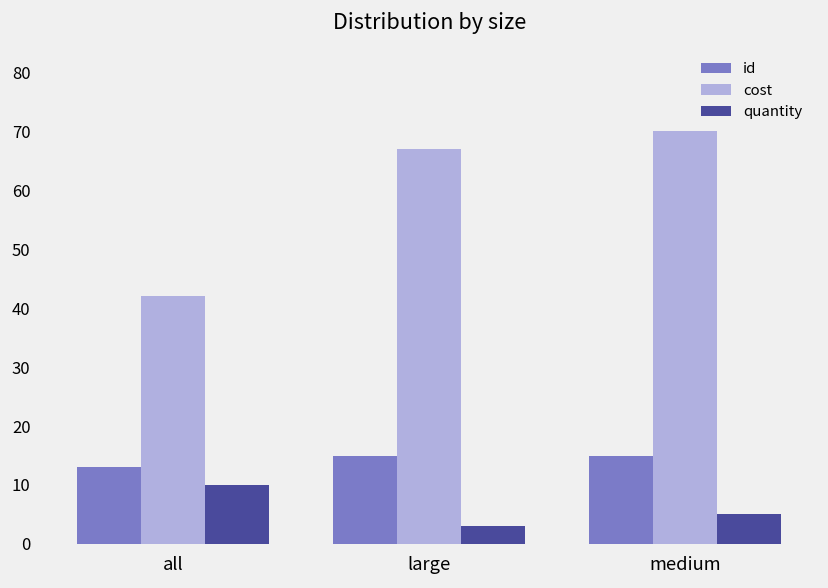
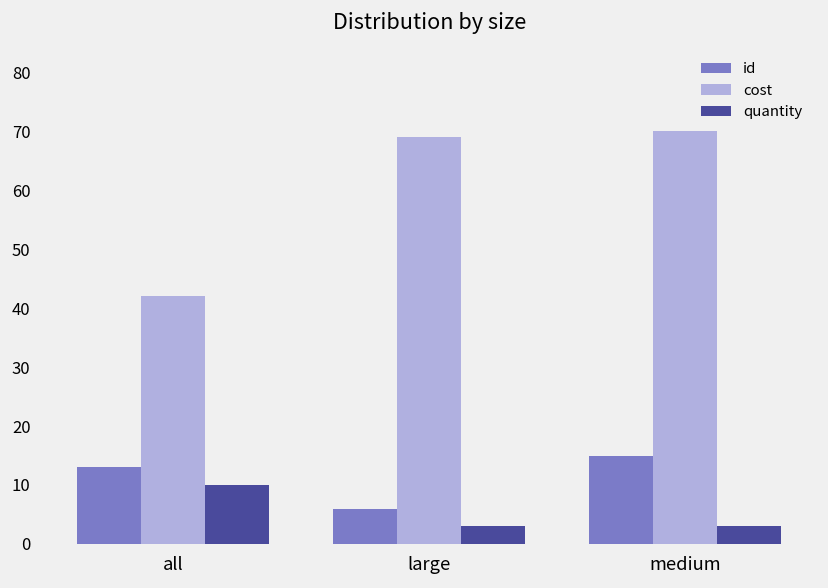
id, large: 15 -> 6
cost, large: 67 -> 69
quantity, medium: 5 -> 3
